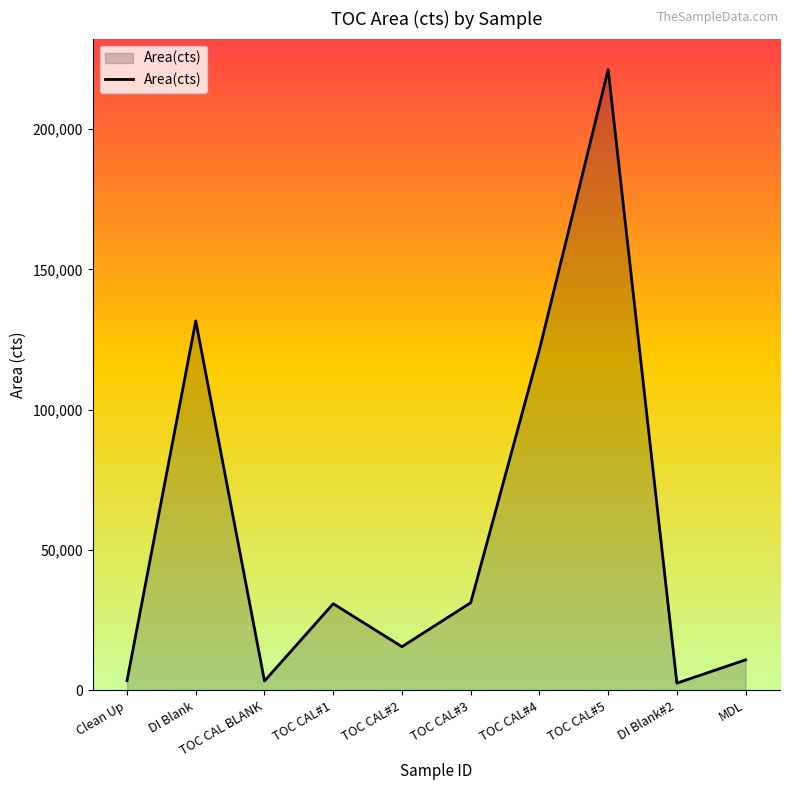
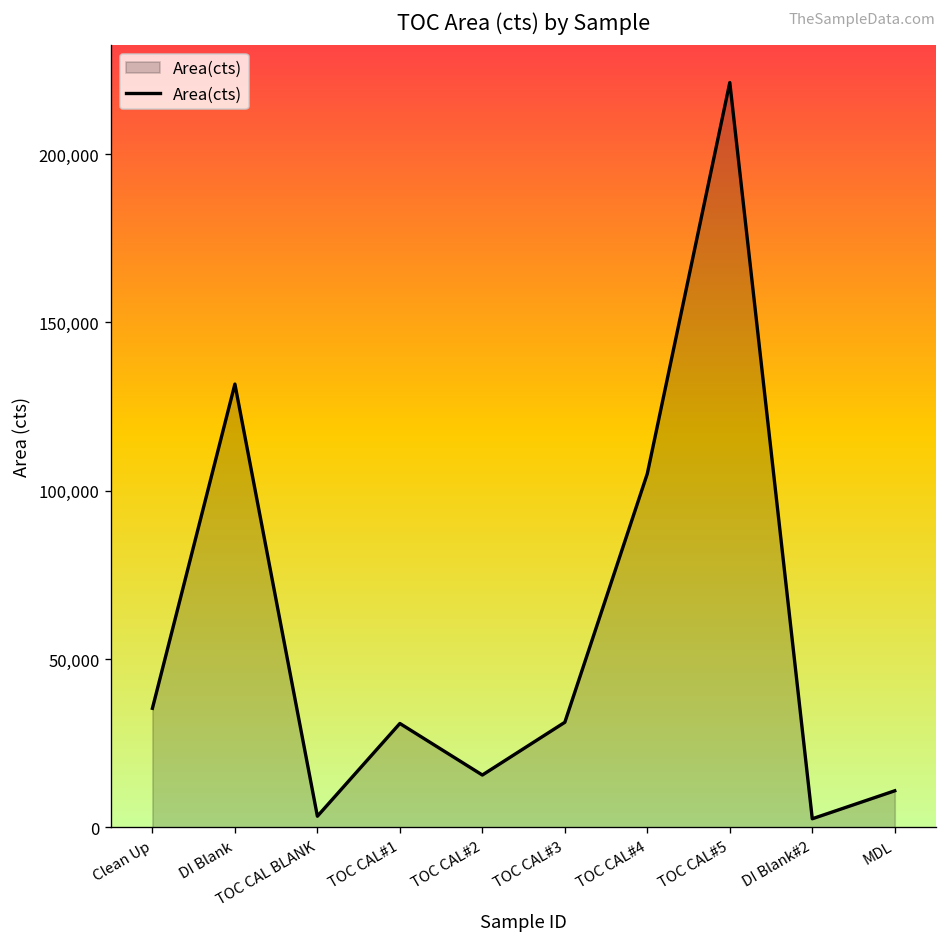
Clean Up: 3,000 -> 35,000
TOC CAL#4: 121,000 -> 105,000
